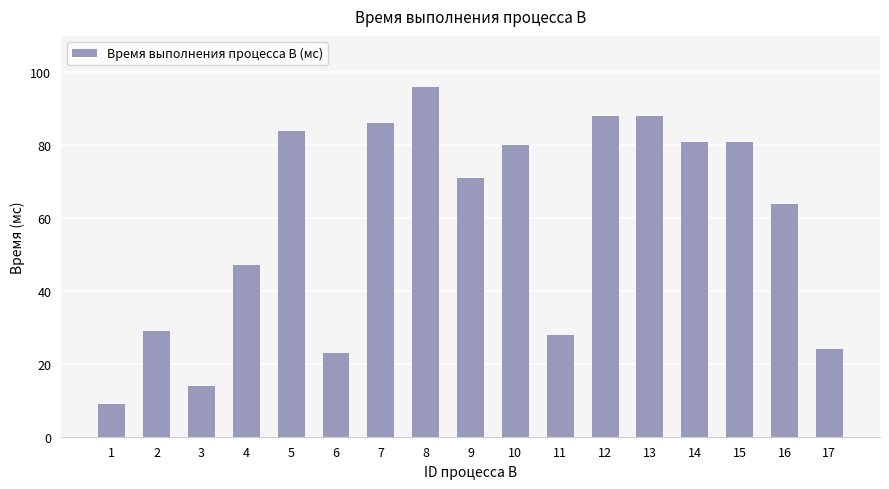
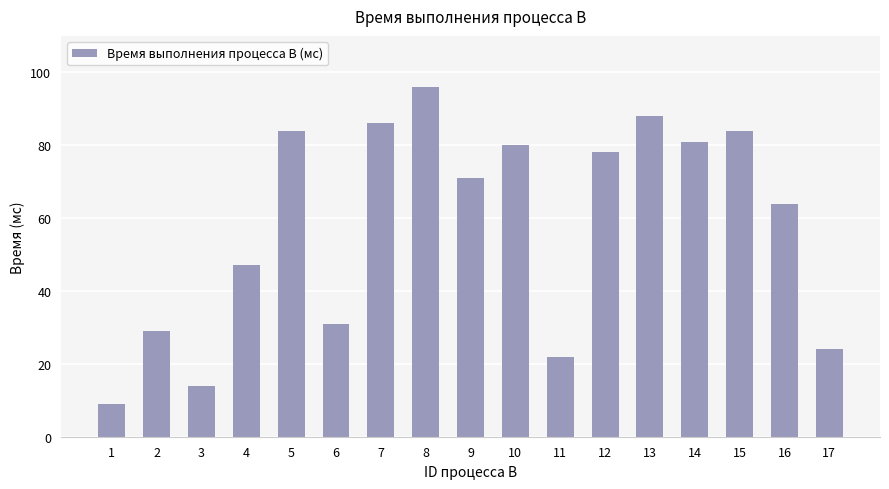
6: 23 -> 31
11: 28 -> 22
12: 88 -> 78
15: 81 -> 84
